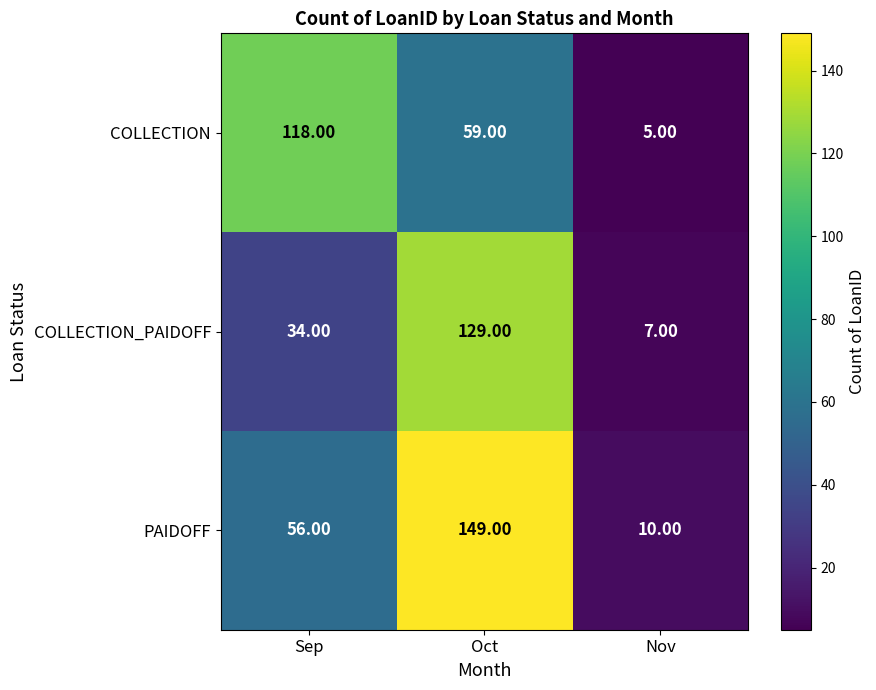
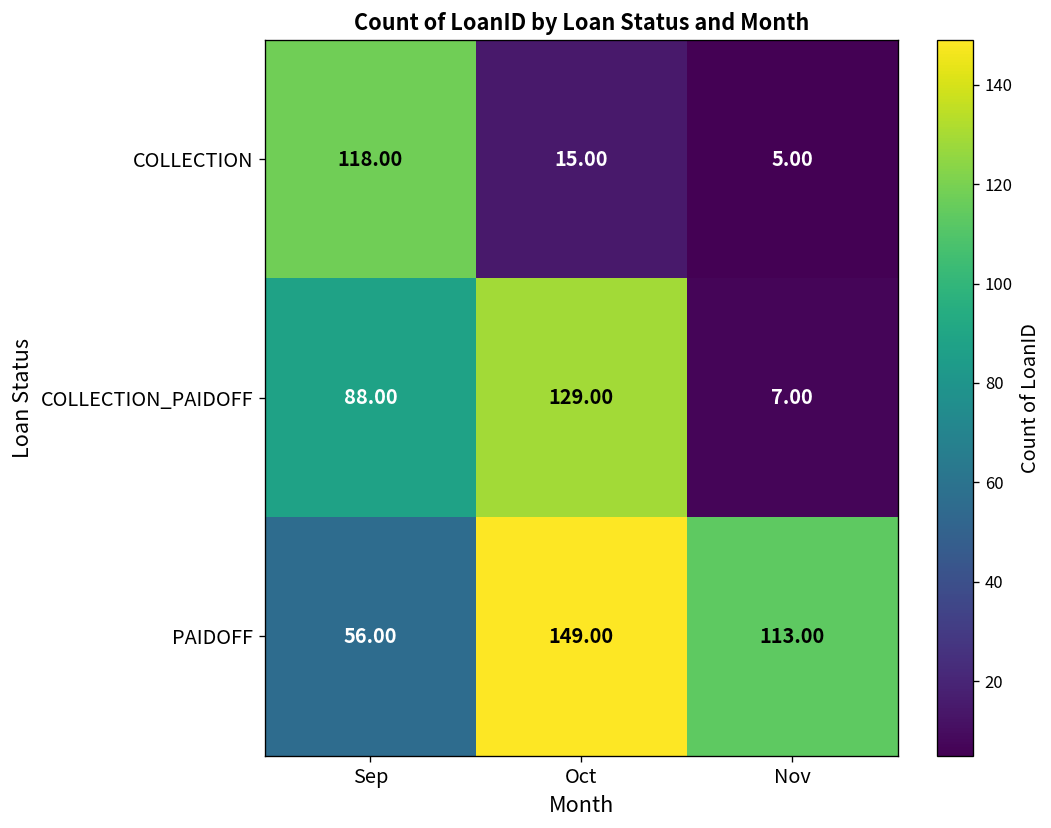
COLLECTION, Oct: 59.00 -> 15.00
COLLECTION_PAIDOFF, Sep: 34.00 -> 88.00
PAIDOFF, Nov: 10.00 -> 113.00
